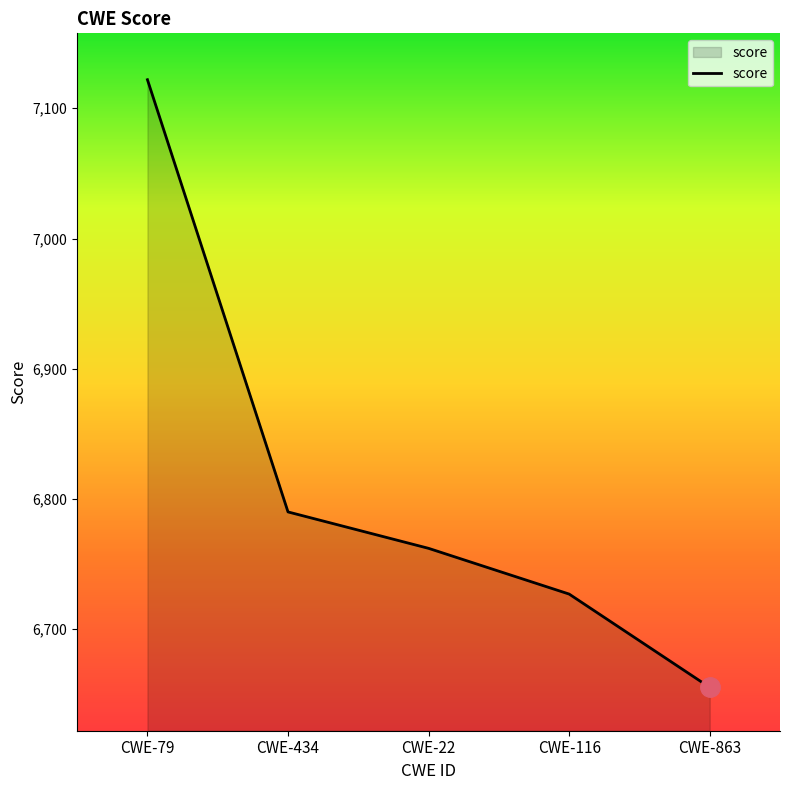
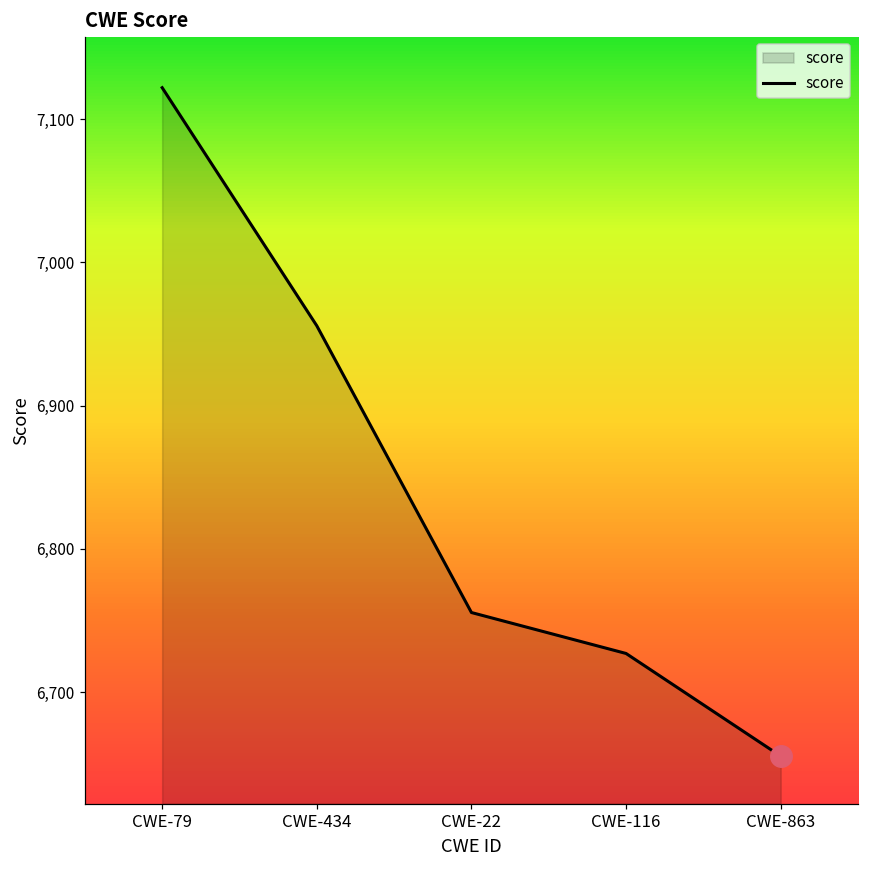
score, CWE-434: 6,790 -> 6,956
score, CWE-22: 6,762 -> 6,756
